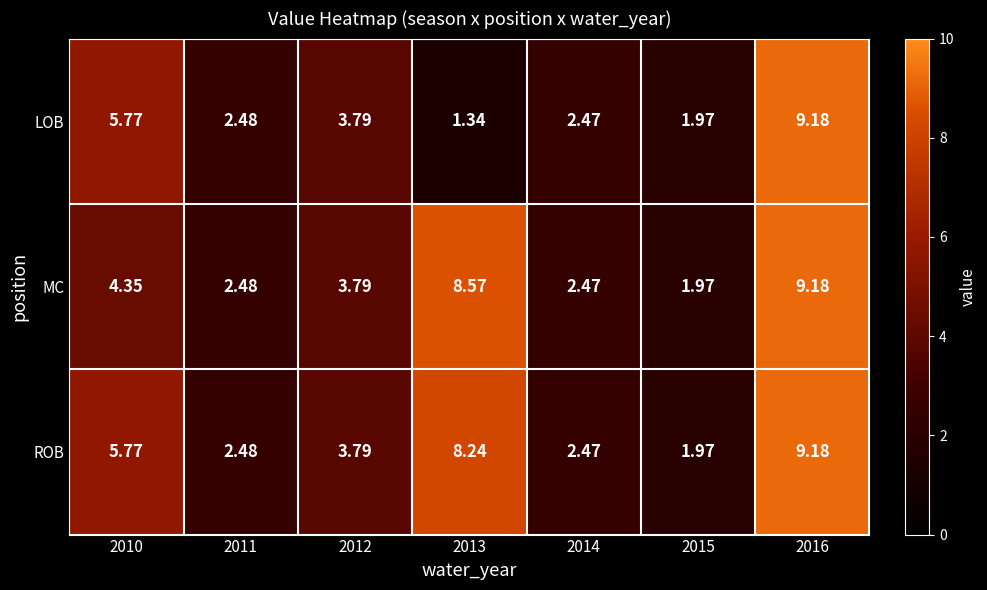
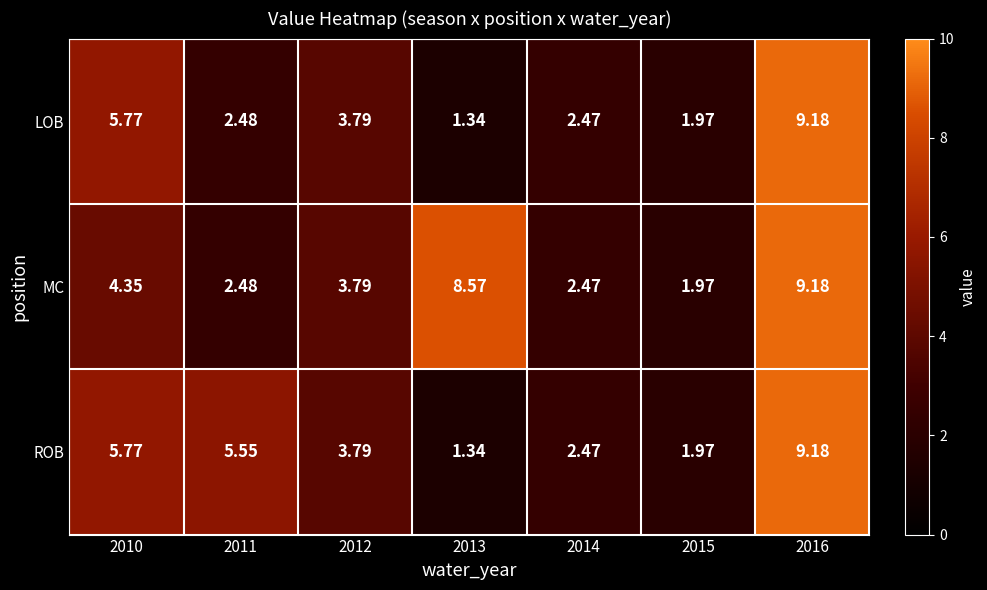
ROB, 2011: 2.48 -> 5.55
ROB, 2013: 8.24 -> 1.34
